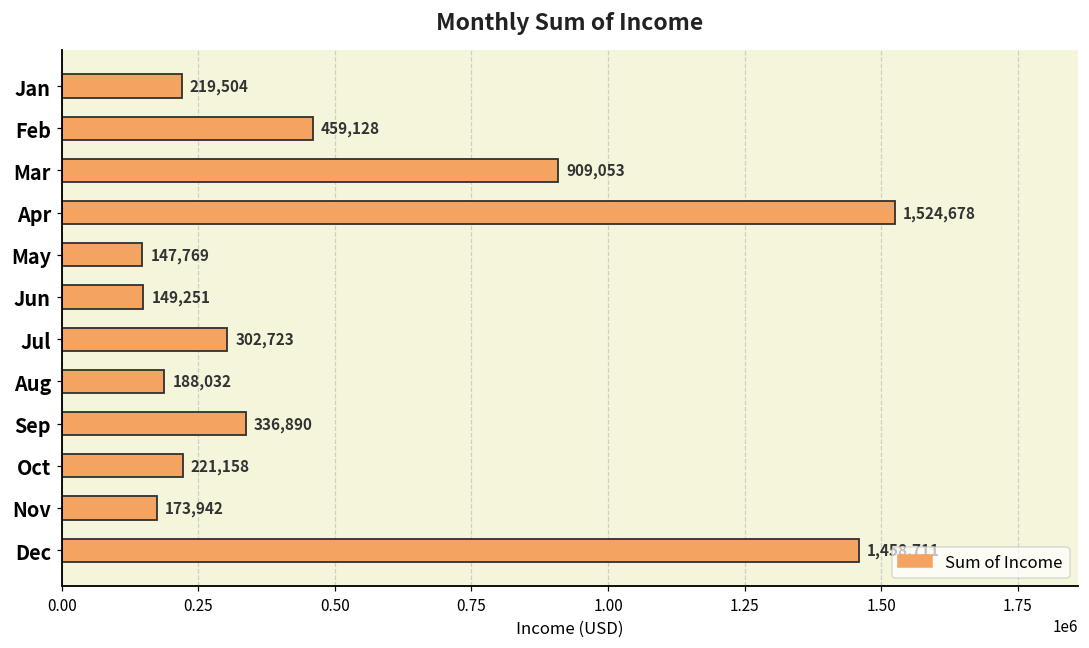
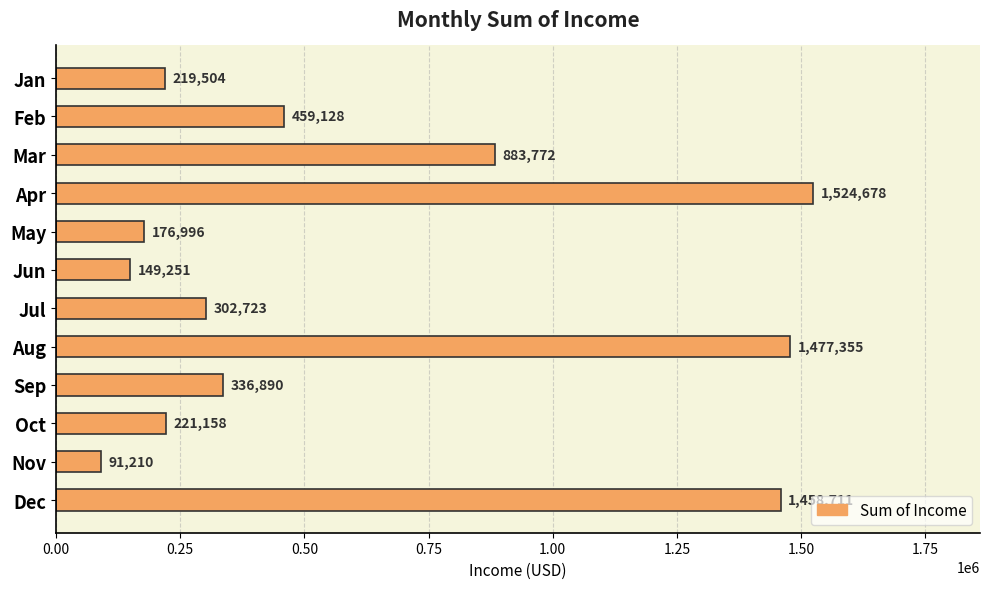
Mar: 909,053 -> 883,772
May: 147,769 -> 176,996
Aug: 188,032 -> 1,477,355
Nov: 173,942 -> 91,210
